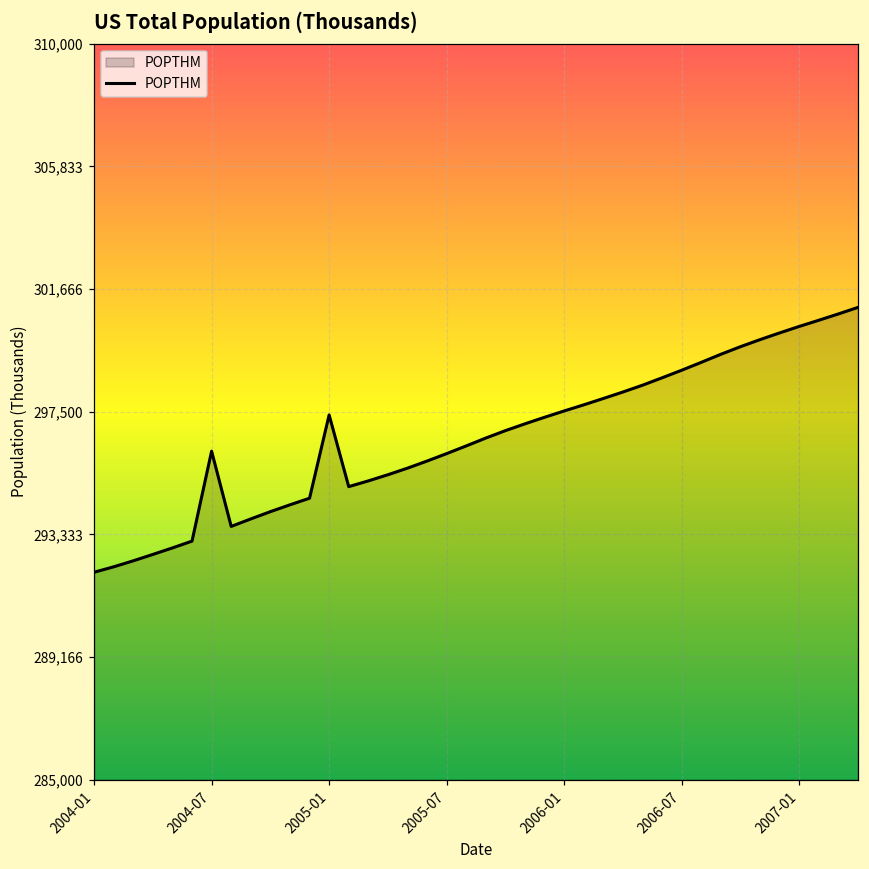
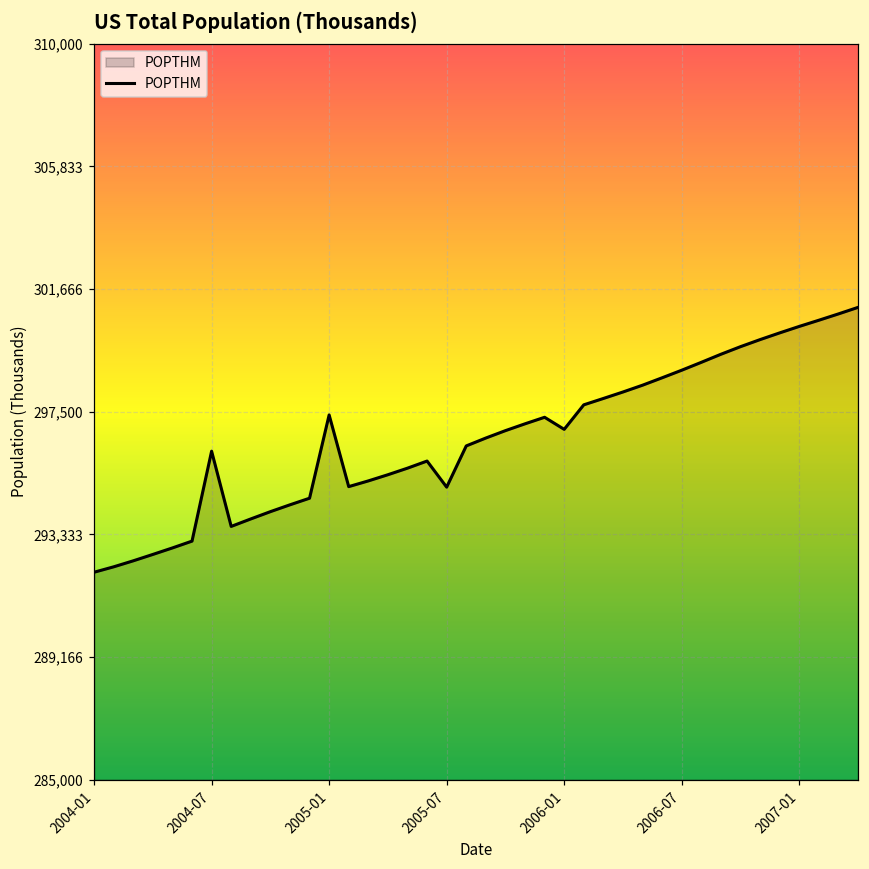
2005-07: 296,100 -> 294,900
2006-01: 297,500 -> 296,900
